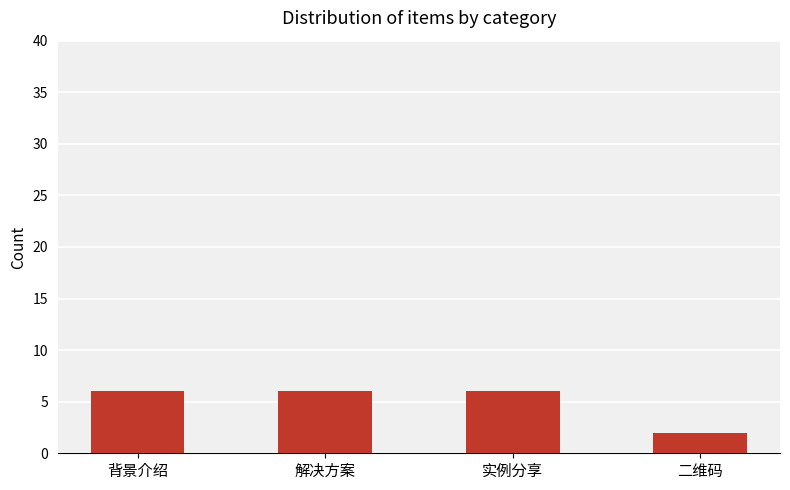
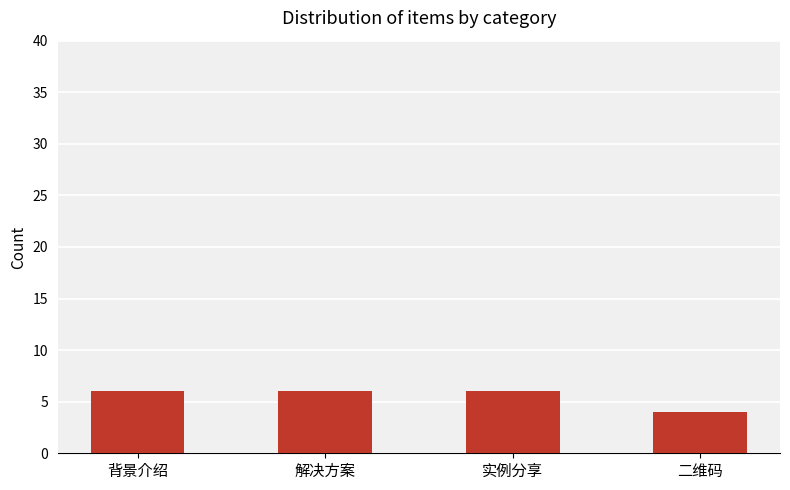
二维码: 2 -> 4
